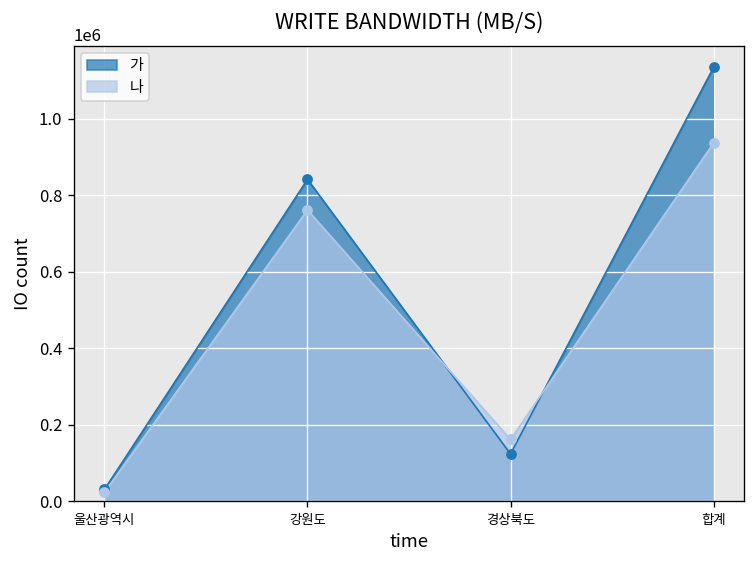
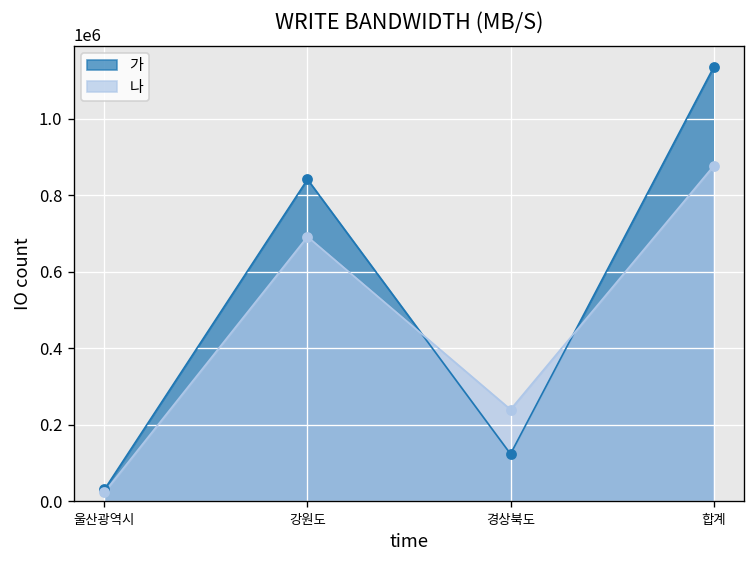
나, 강원도: 760000 -> 690000
나, 경상북도: 160000 -> 240000
나, 합계: 940000 -> 880000
